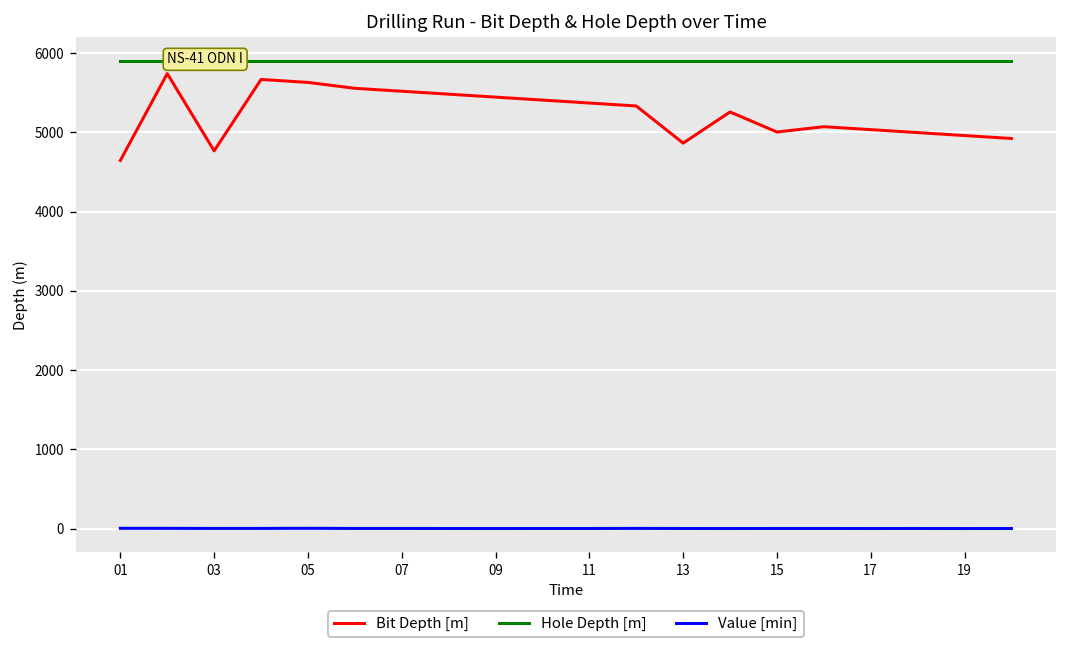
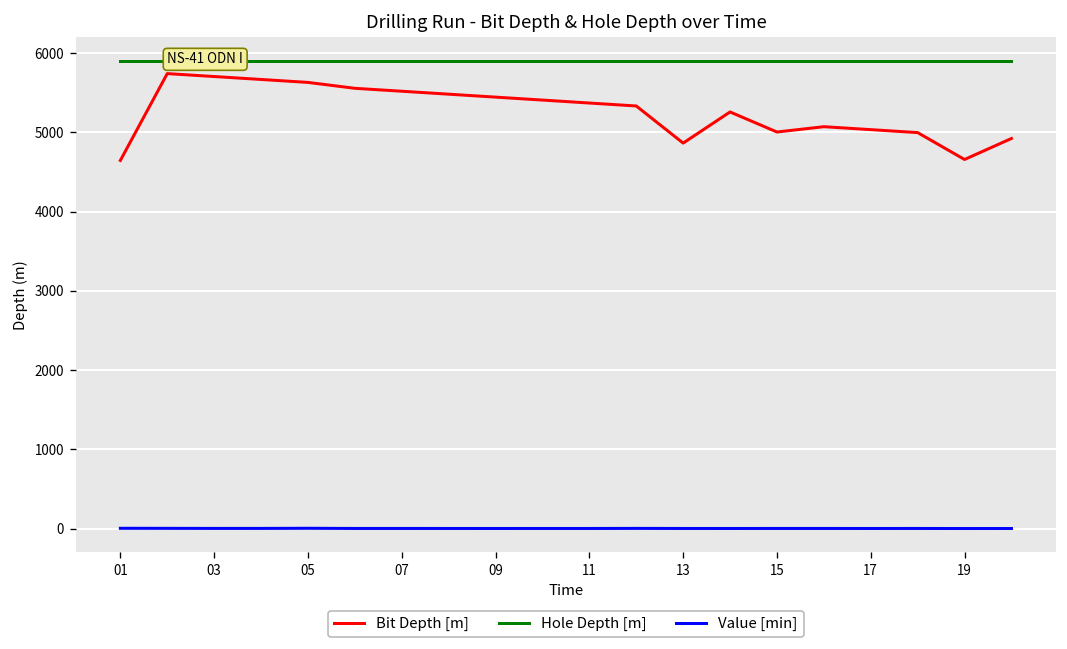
Bit Depth [m], 03: 4800 -> 5700
Bit Depth [m], 19: 5000 -> 4700
